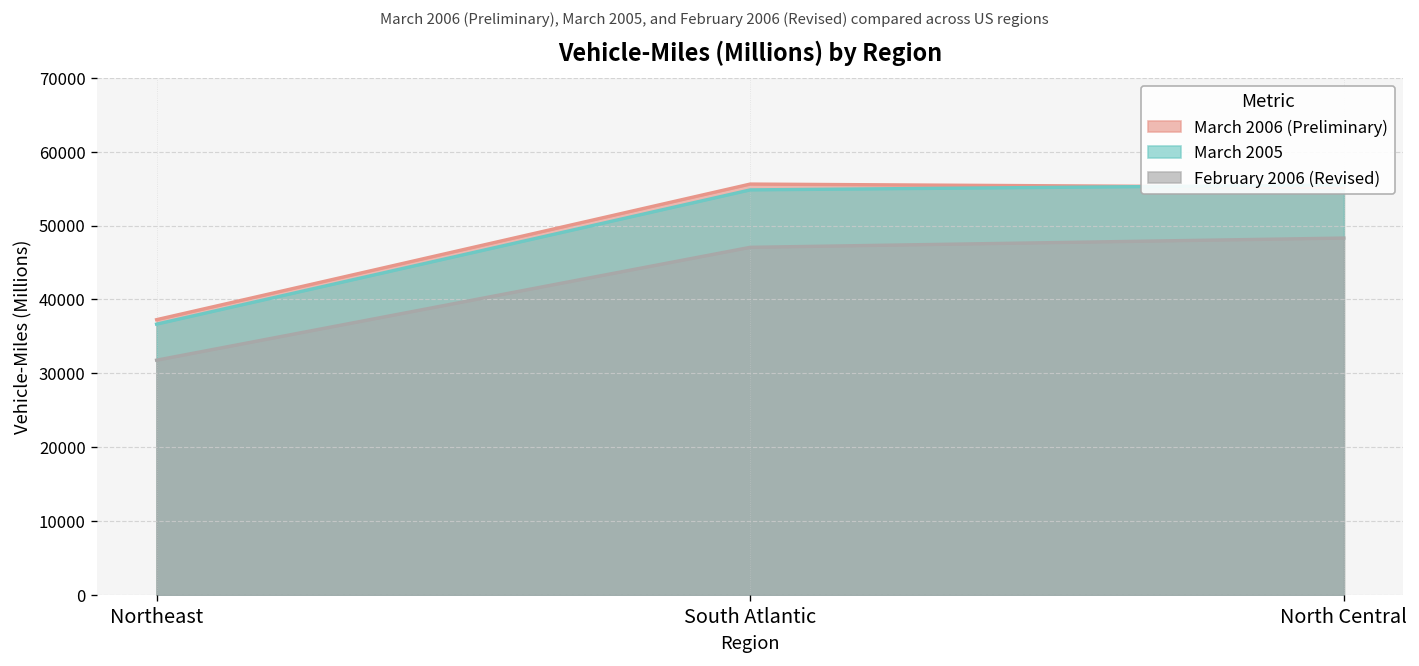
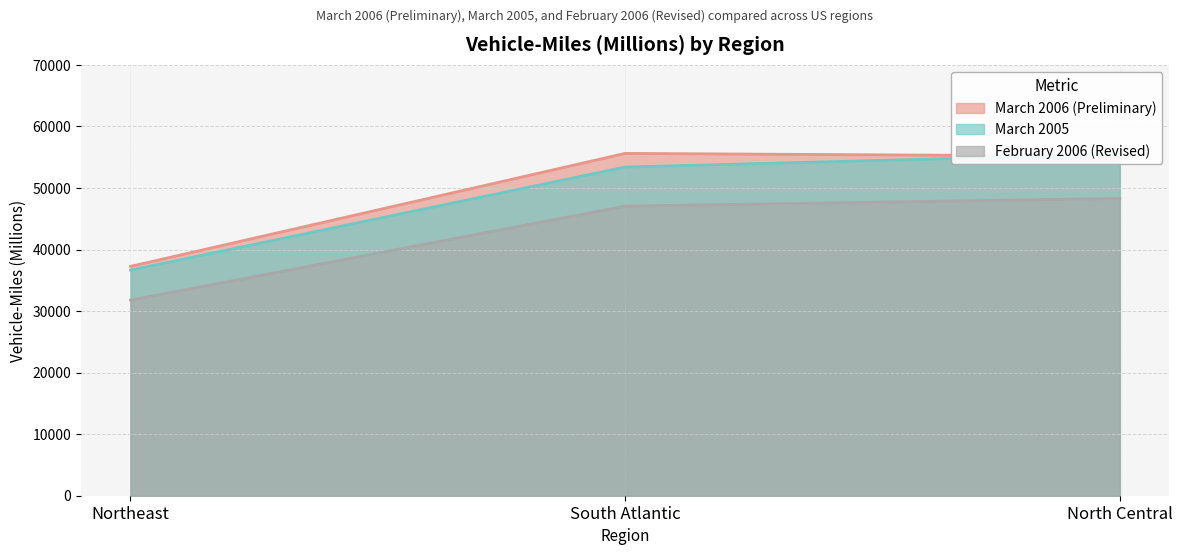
March 2005, South Atlantic: 55000 -> 53000
